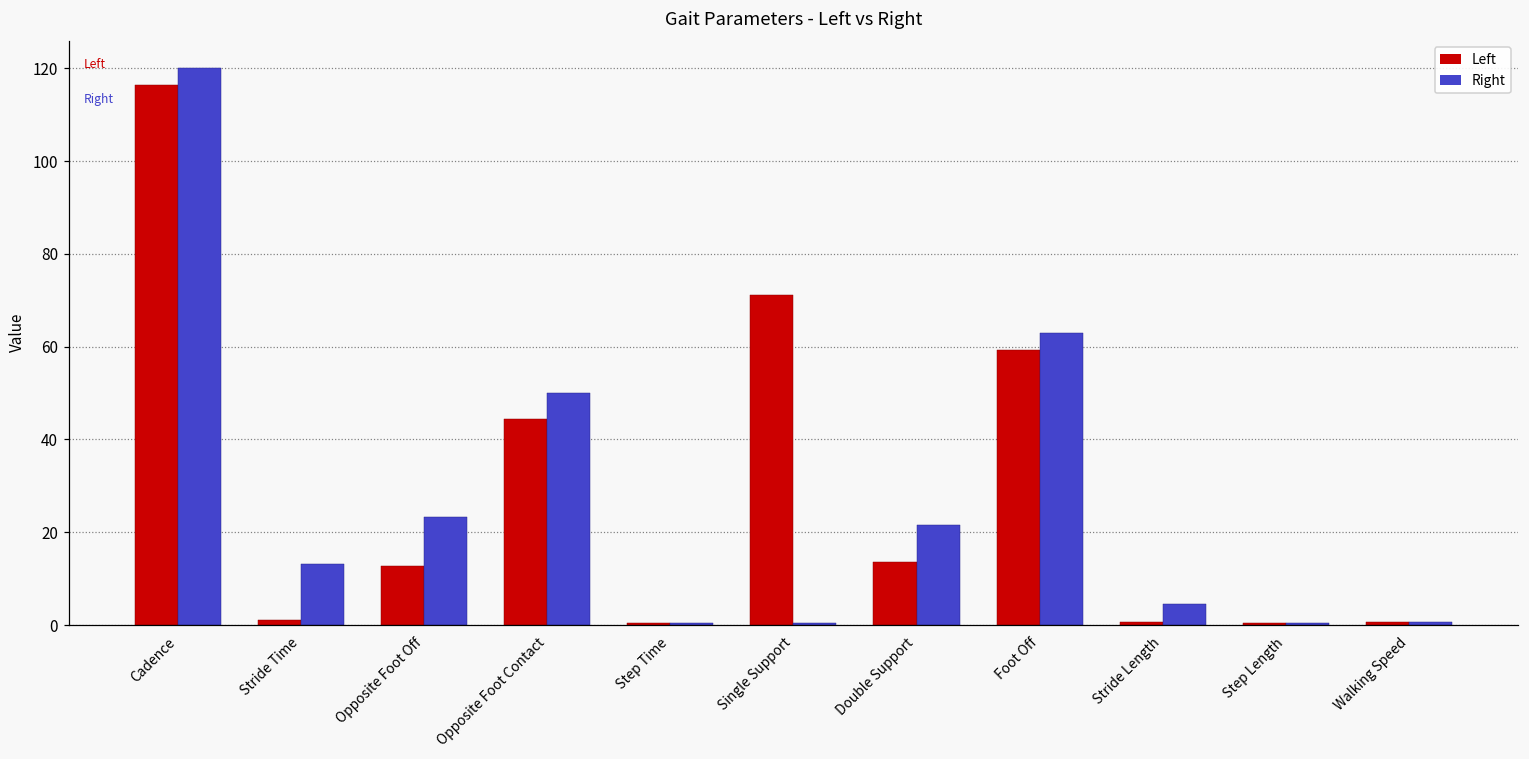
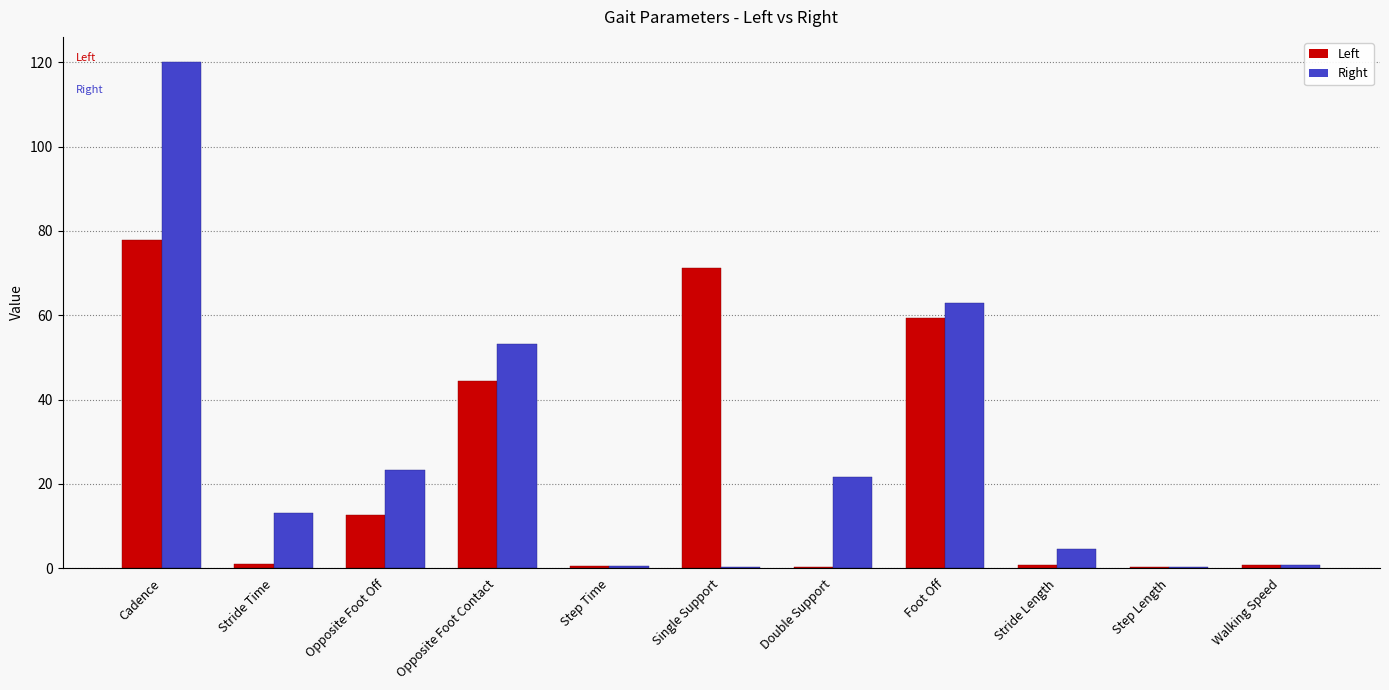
Left, Cadence: 117 -> 78
Right, Opposite Foot Contact: 50 -> 53
Left, Double Support: 14 -> 0
